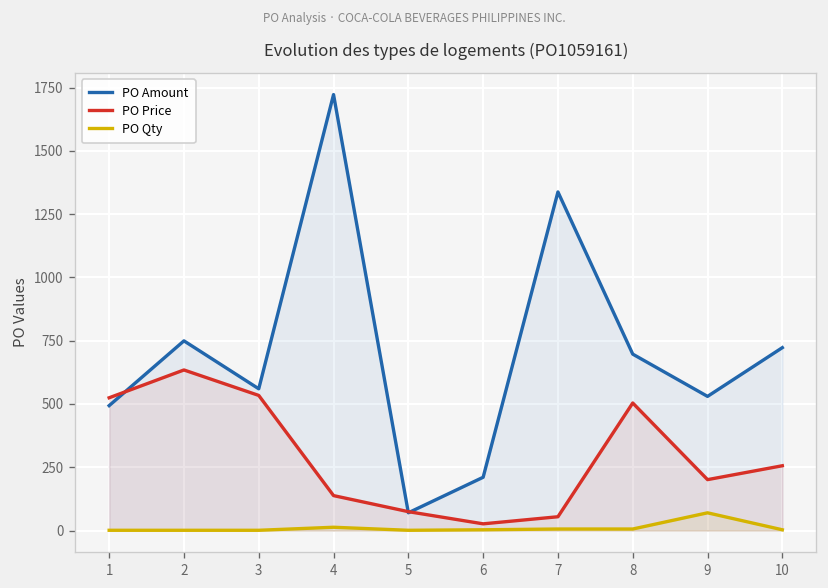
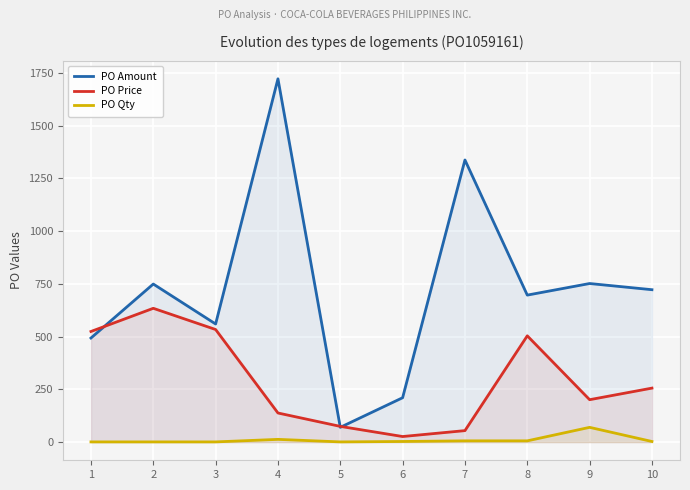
PO Amount, 9: 530 -> 750
